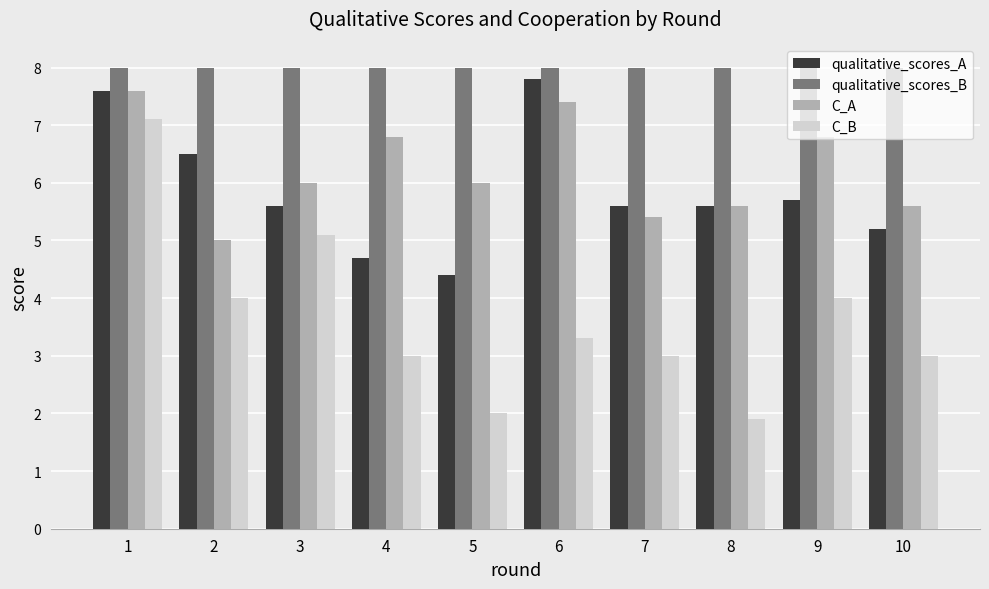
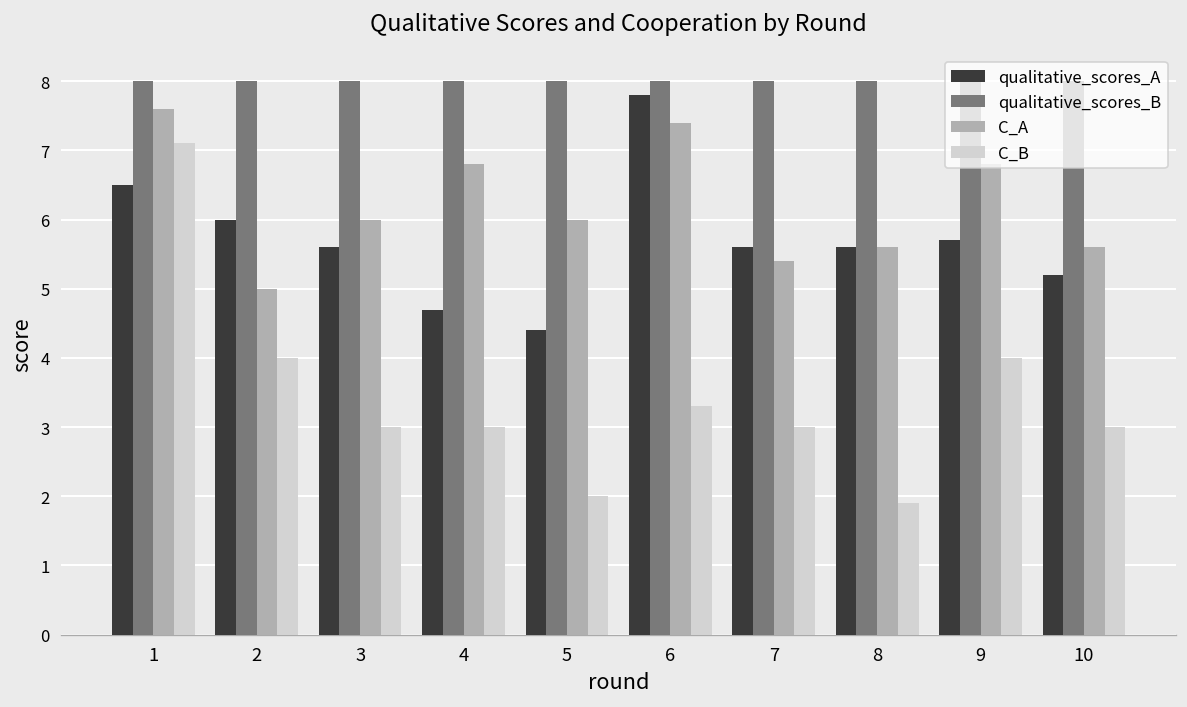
qualitative_scores_A, 1: 7.6 -> 6.5
qualitative_scores_A, 2: 6.5 -> 6.0
C_B, 3: 5.1 -> 3.0
